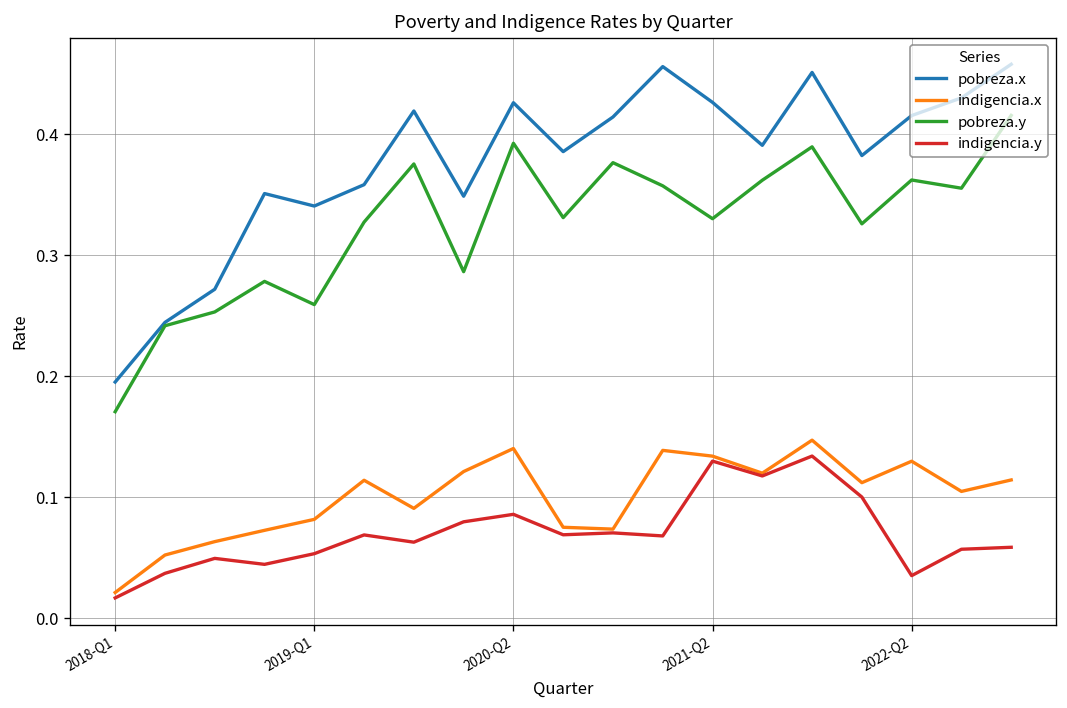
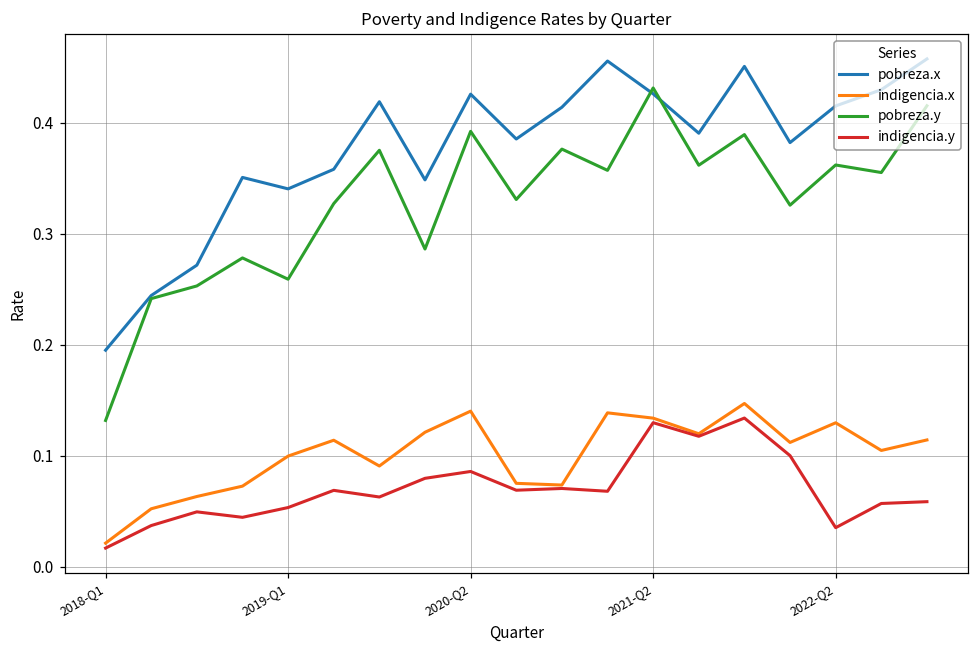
pobreza.y, 2018-Q1: 0.171 -> 0.132
indigencia.x, 2019-Q1: 0.082 -> 0.100
pobreza.y, 2021-Q2: 0.330 -> 0.432
